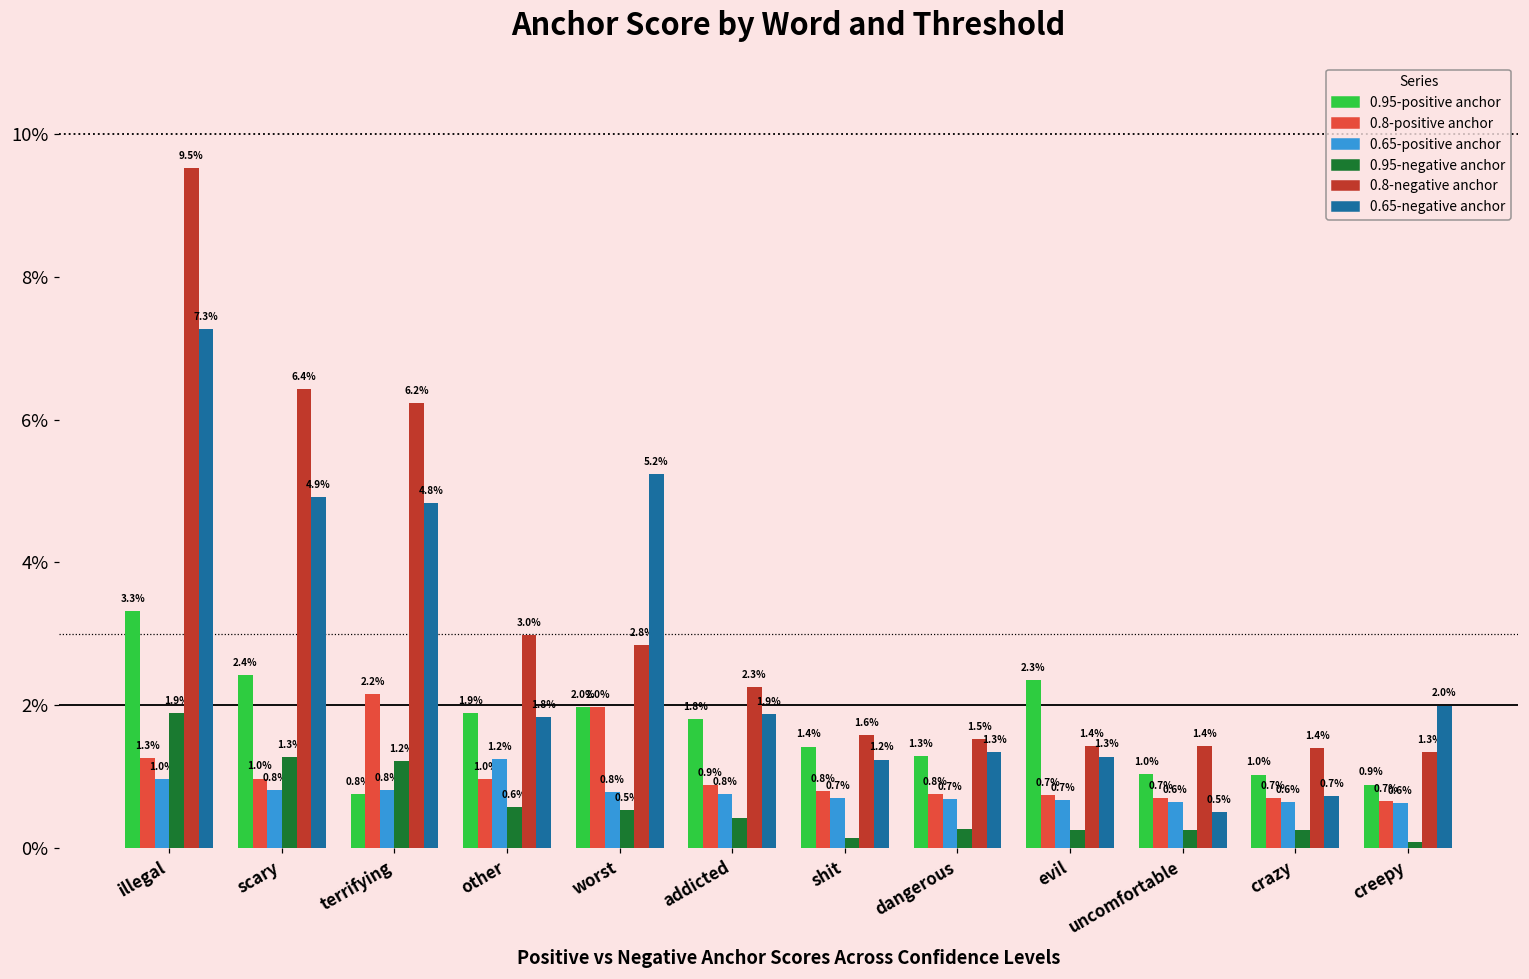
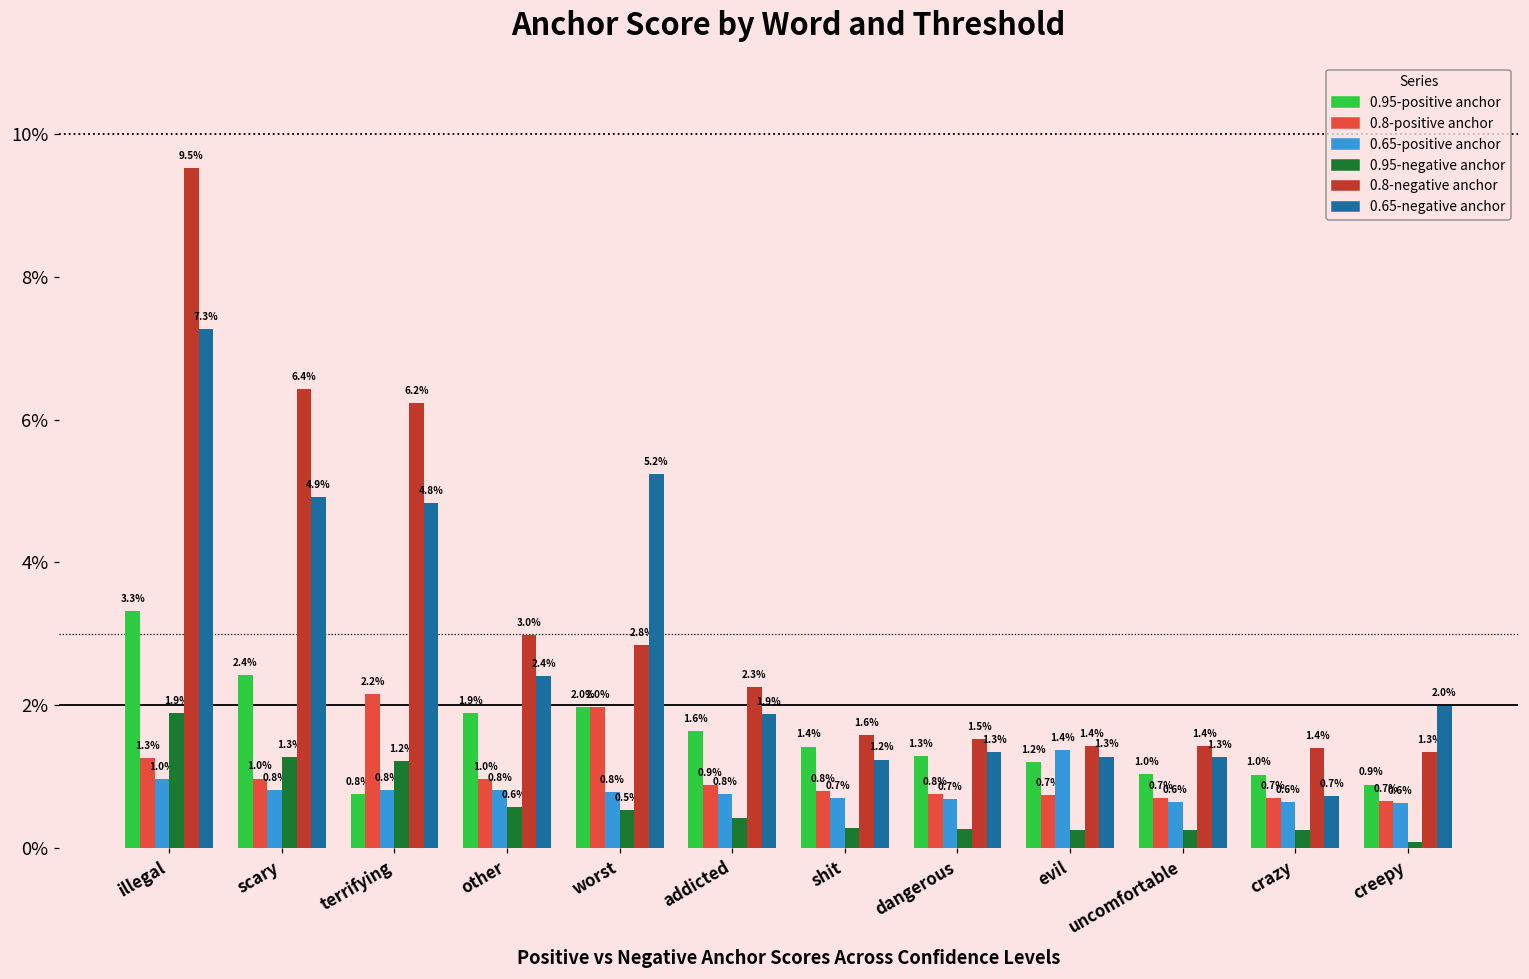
0.65-positive anchor, other: 1.2% -> 0.8%
0.65-negative anchor, other: 1.8% -> 2.4%
0.95-positive anchor, addicted: 1.8% -> 1.6%
0.95-negative anchor, shit: 0.1% -> 0.3%
0.95-positive anchor, evil: 2.3% -> 1.2%
0.65-positive anchor, evil: 0.7% -> 1.4%
0.65-negative anchor, uncomfortable: 0.5% -> 1.3%
